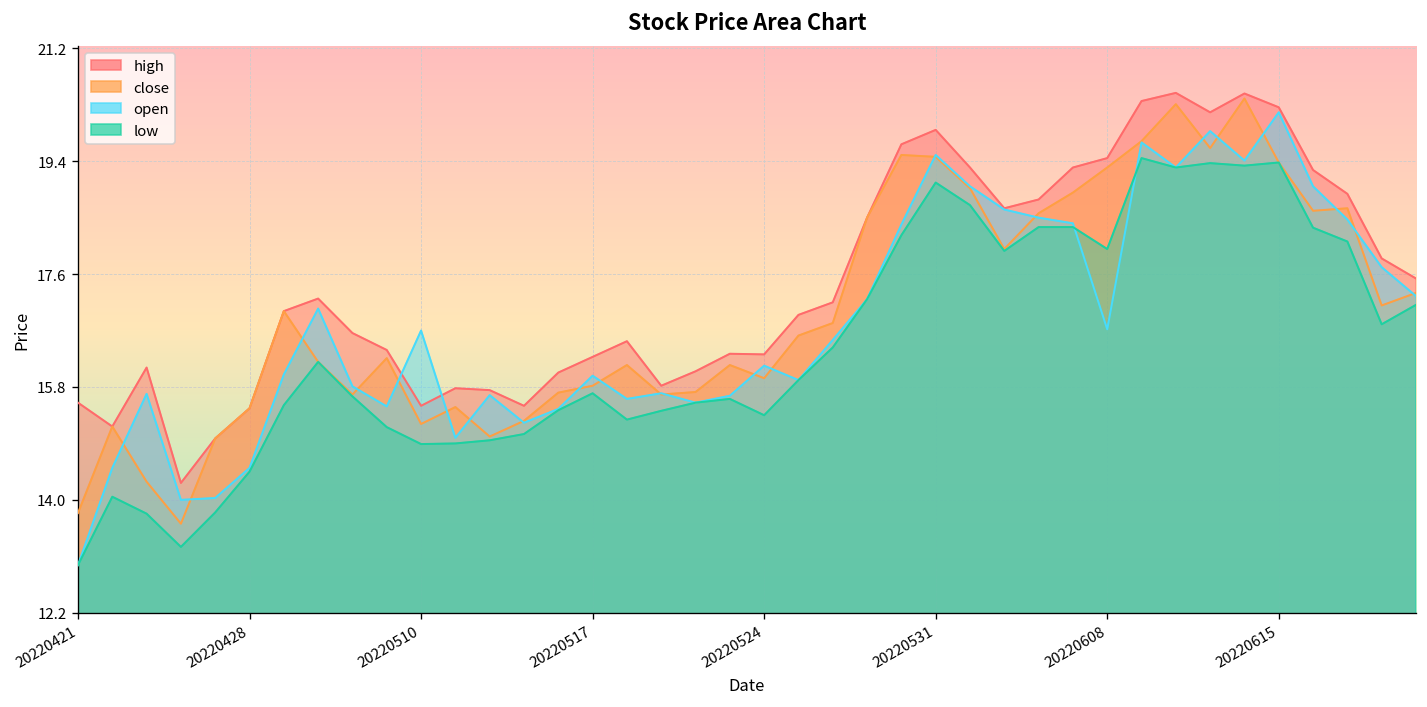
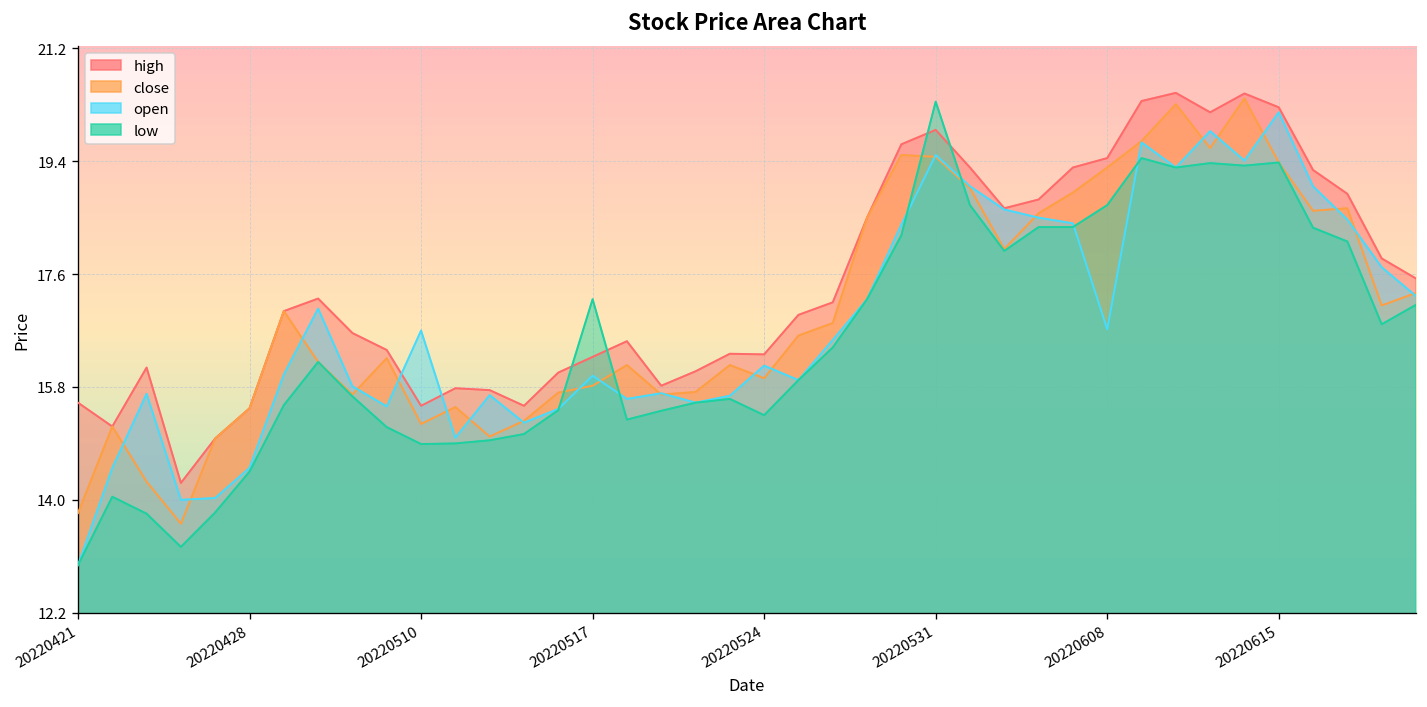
low, 20220517: 15.7 -> 17.2
low, 20220531: 19.1 -> 20.4
low, 20220608: 18.0 -> 18.7
